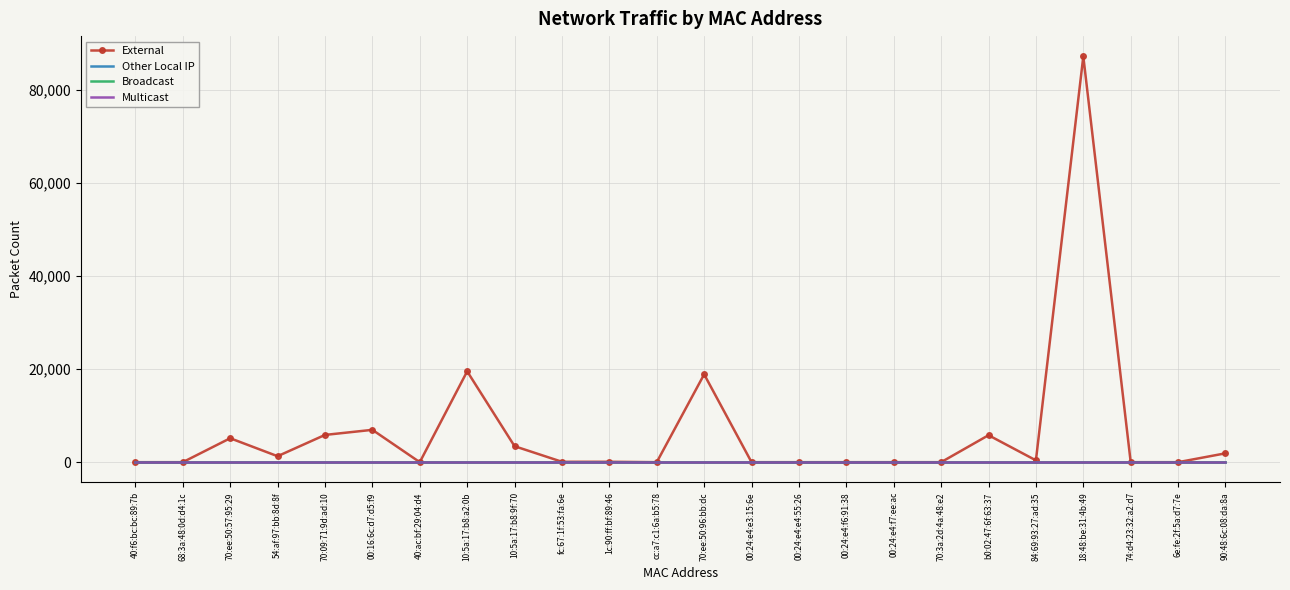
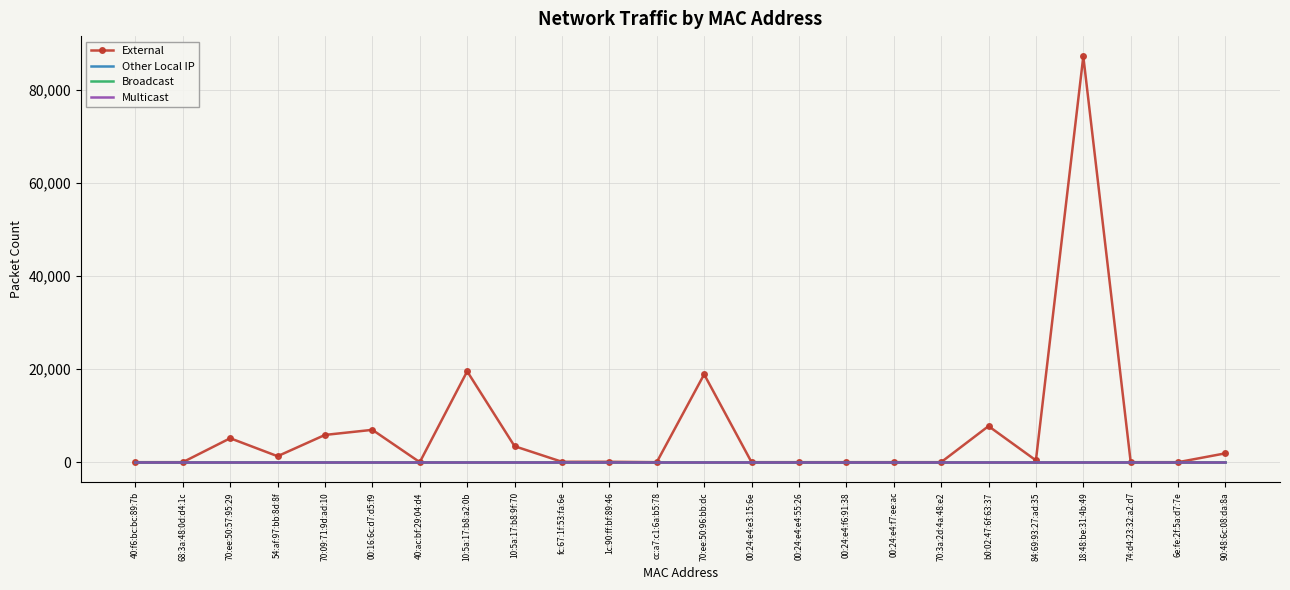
External, b0:02:47:6f:63:37: 6,000 -> 8,000
